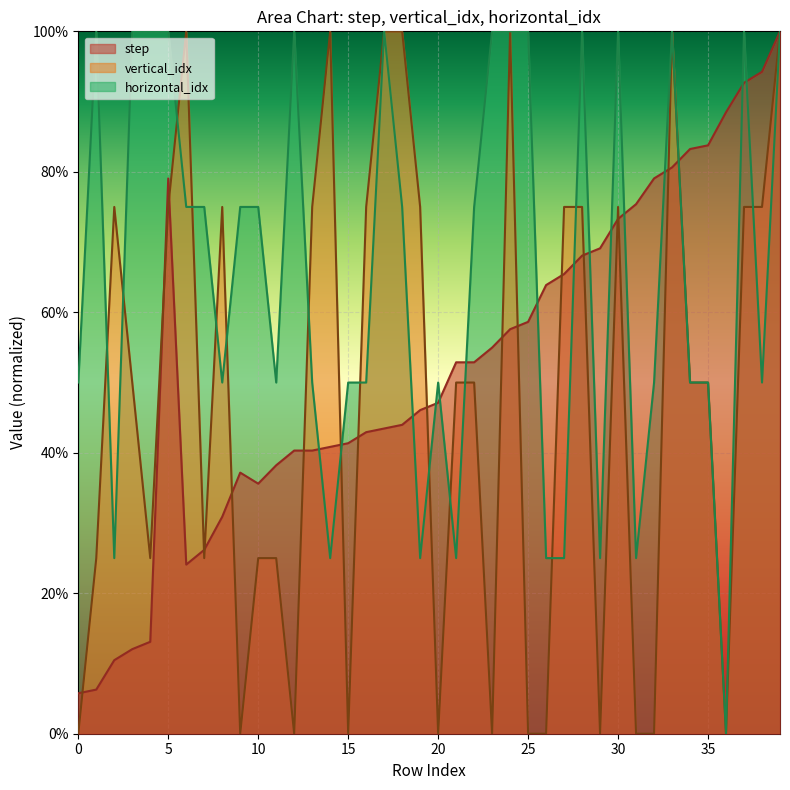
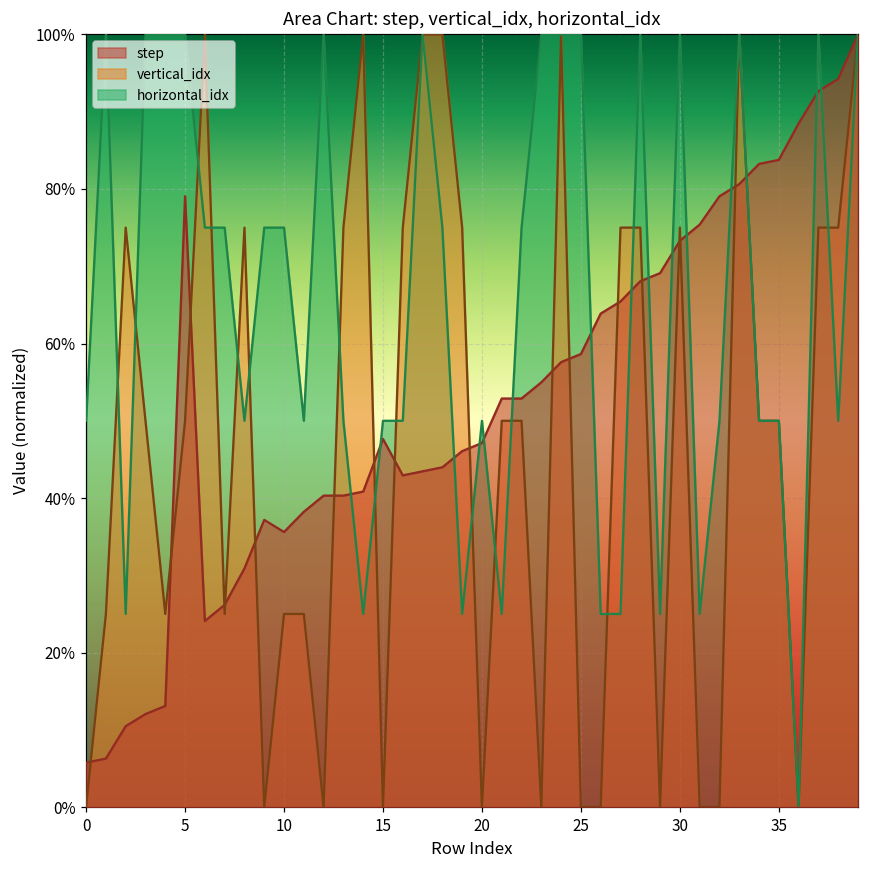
vertical_idx, 5: 75% -> 50%
step, 15: 41% -> 48%
